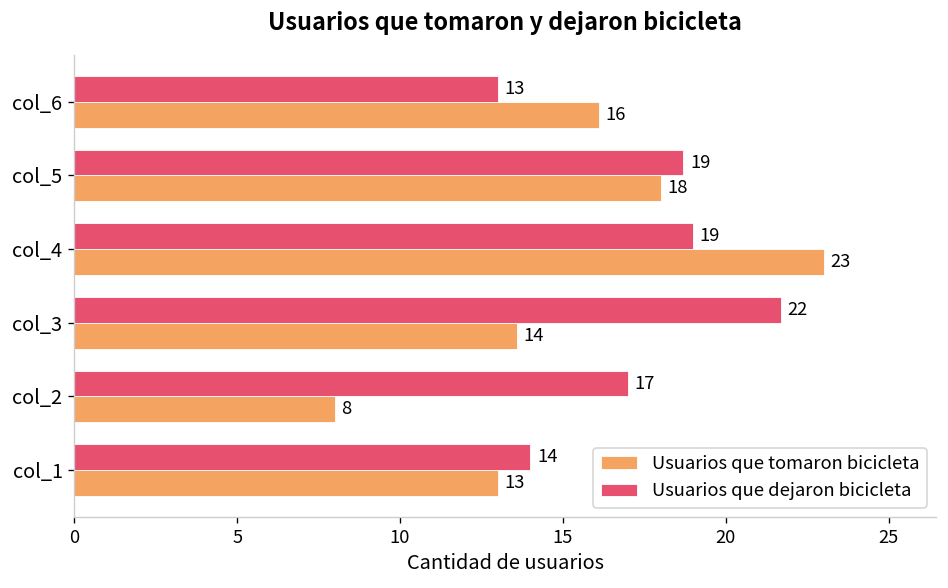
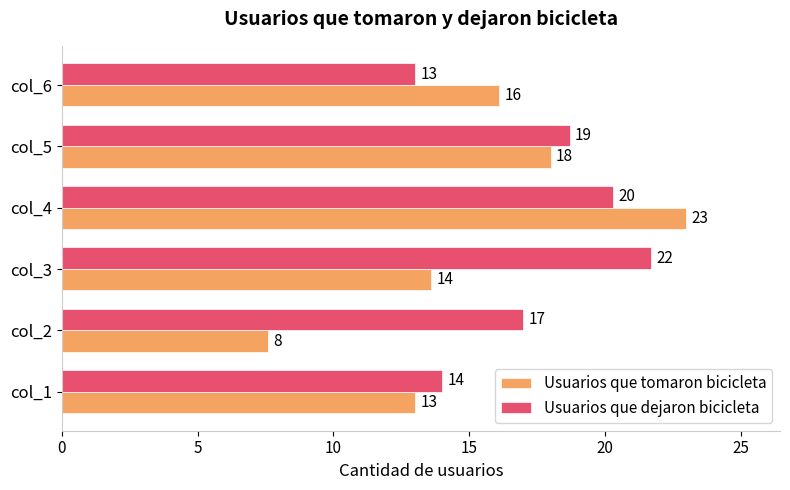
Usuarios que dejaron bicicleta, col_4: 19 -> 20
Usuarios que tomaron bicicleta, col_2: 8.0 -> 7.6
